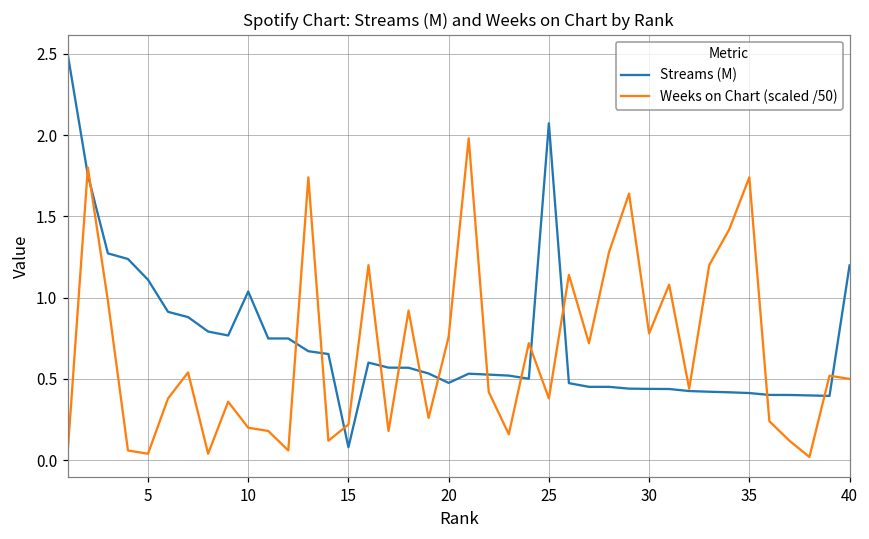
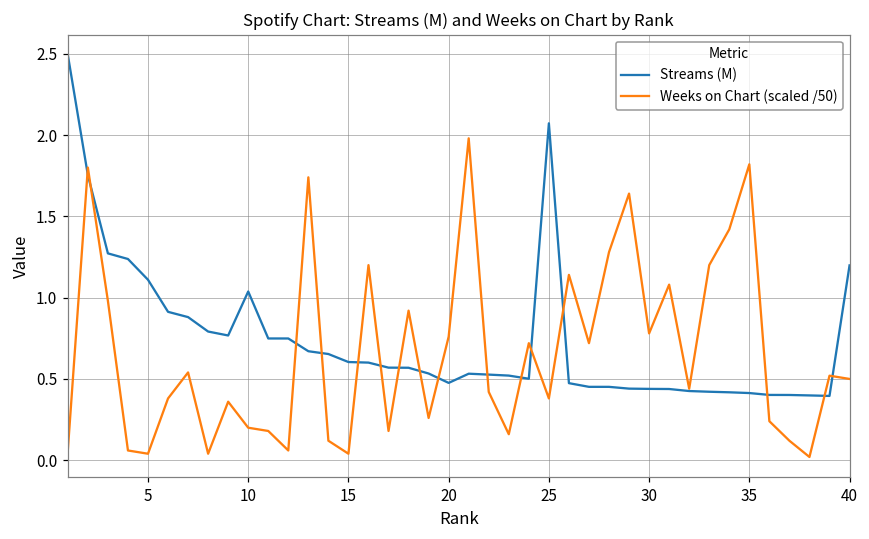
Streams (M), 15: 0.08 -> 0.60
Weeks on Chart (scaled /50), 15: 0.22 -> 0.04
Weeks on Chart (scaled /50), 35: 1.74 -> 1.82
